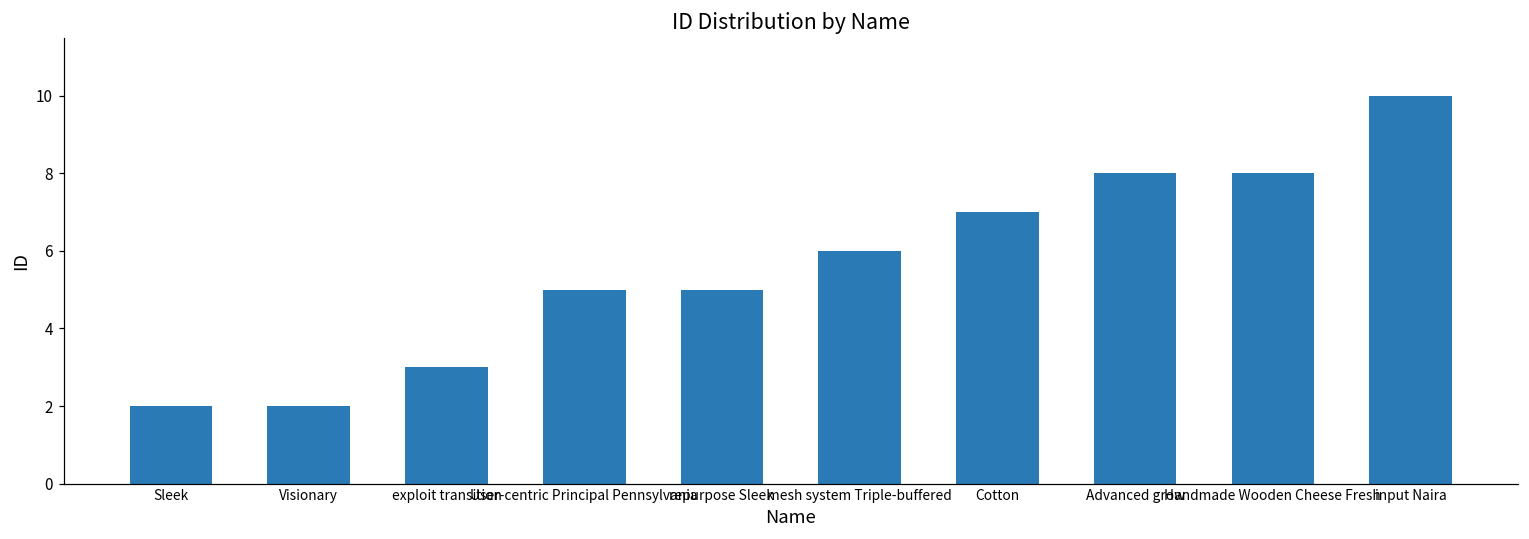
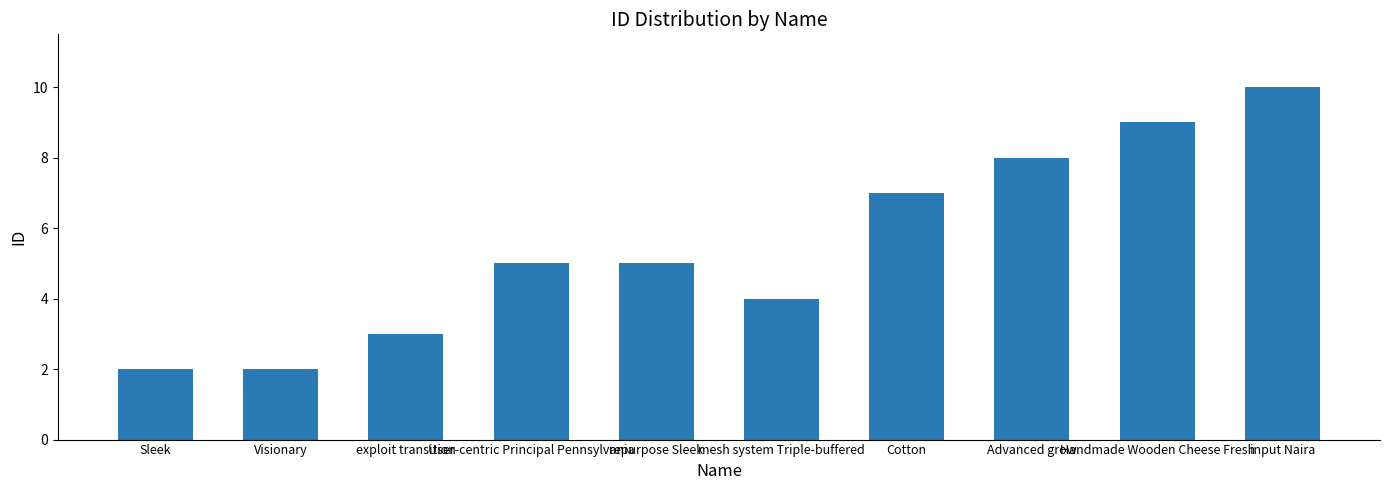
mesh system Triple-buffered: 6 -> 4
Handmade Wooden Cheese Fresh: 8 -> 9
